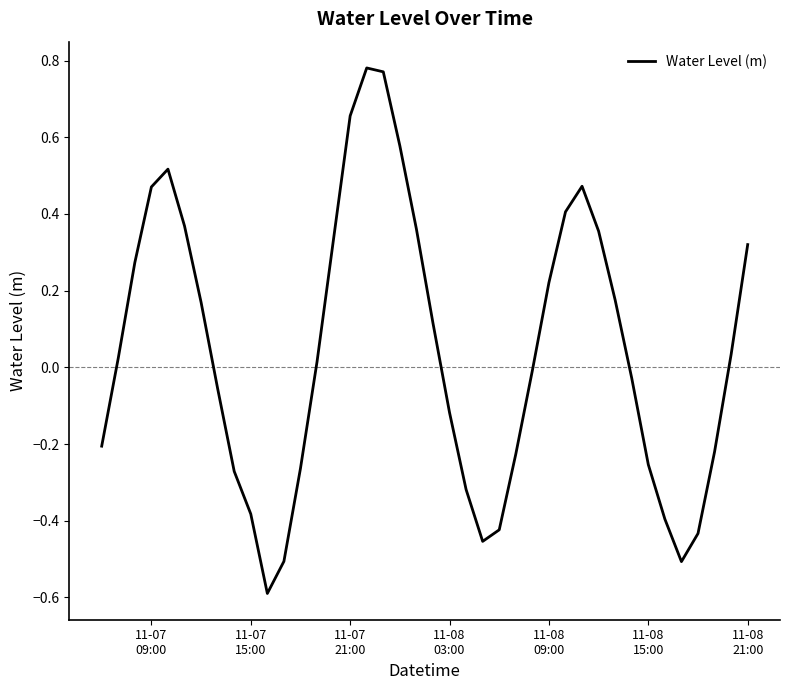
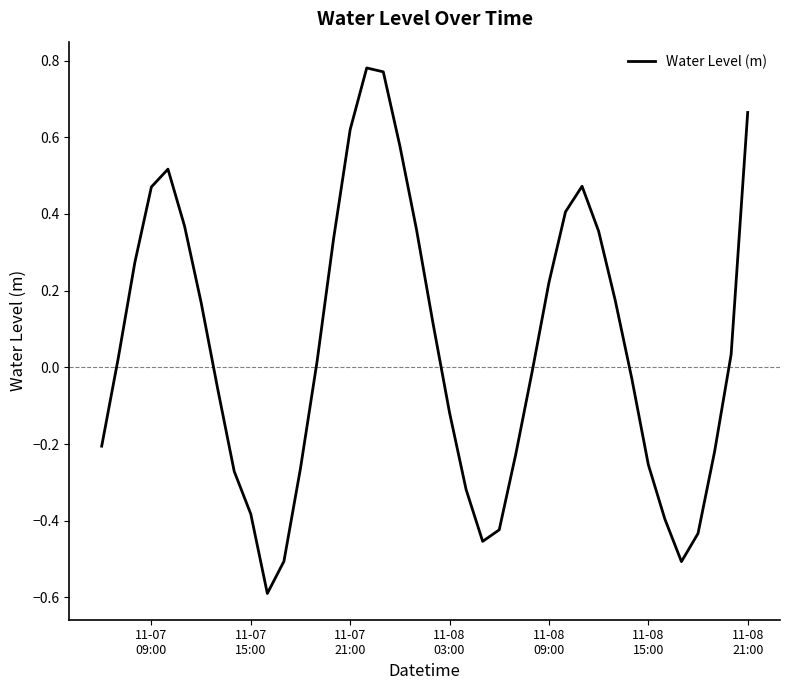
11-07 21:00: 0.66 -> 0.62
11-08 21:00: 0.32 -> 0.66
